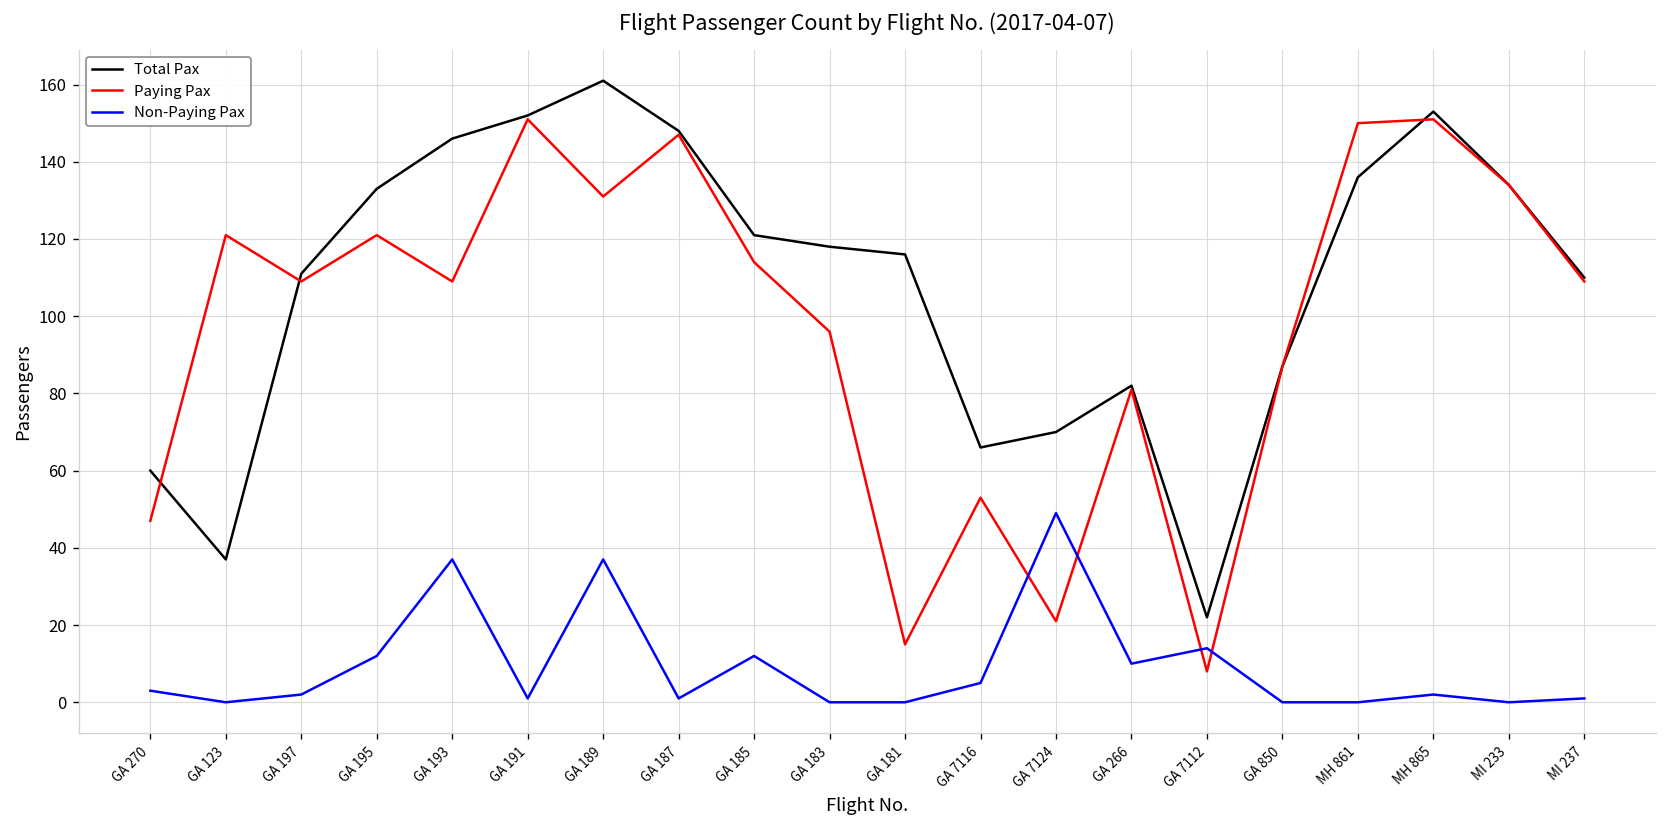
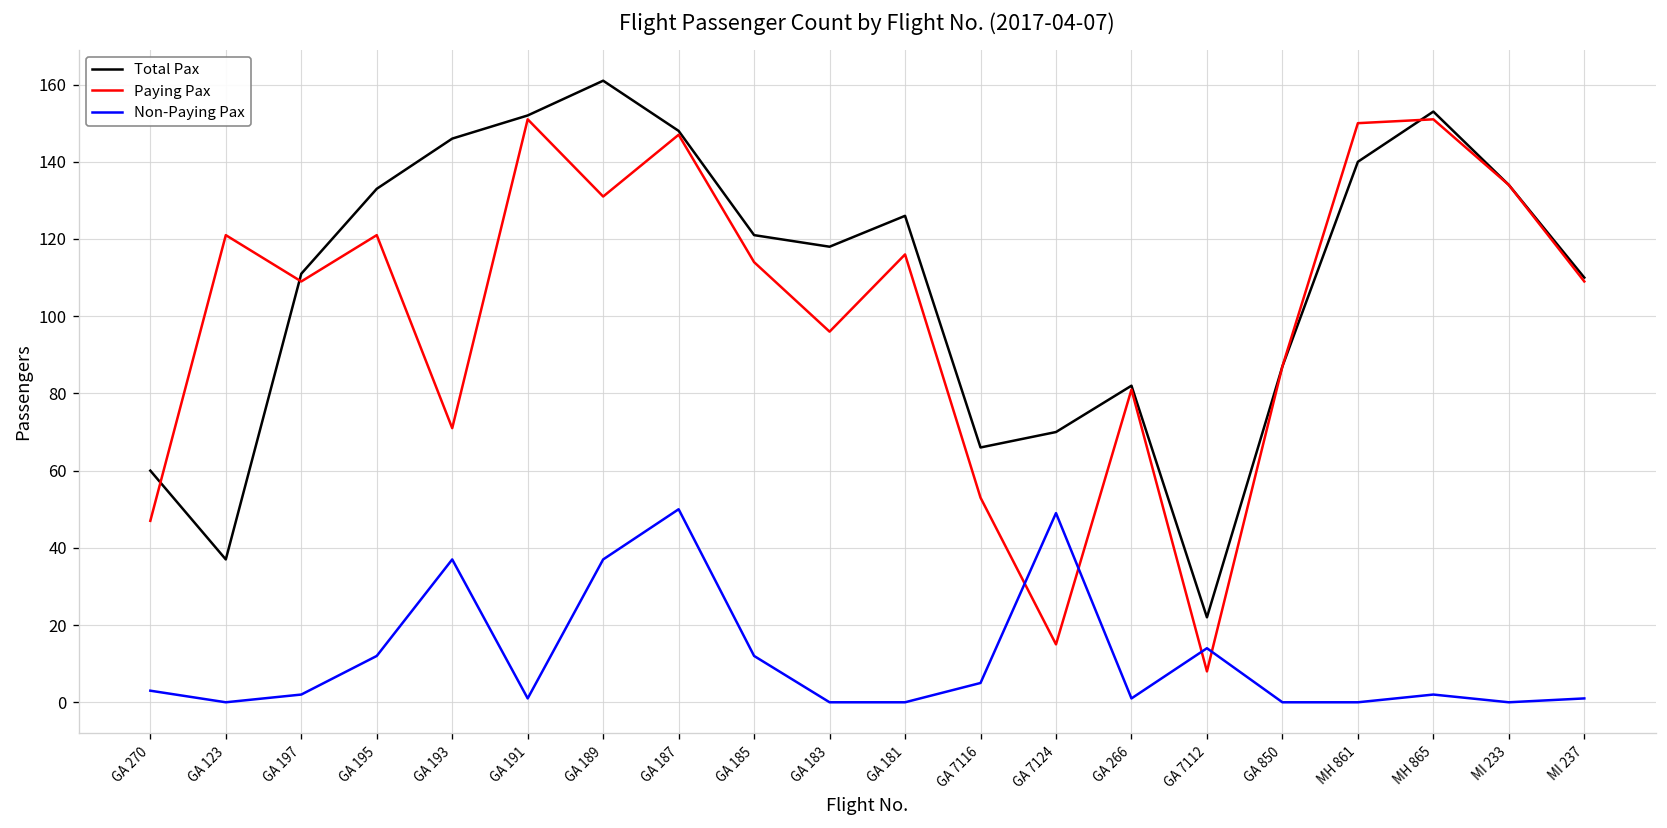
Paying Pax, GA 193: 109 -> 71
Non-Paying Pax, GA 187: 1 -> 50
Total Pax, GA 181: 116 -> 126
Paying Pax, GA 181: 15 -> 116
Paying Pax, GA 7124: 21 -> 15
Non-Paying Pax, GA 266: 10 -> 1
Total Pax, MH 861: 136 -> 140
